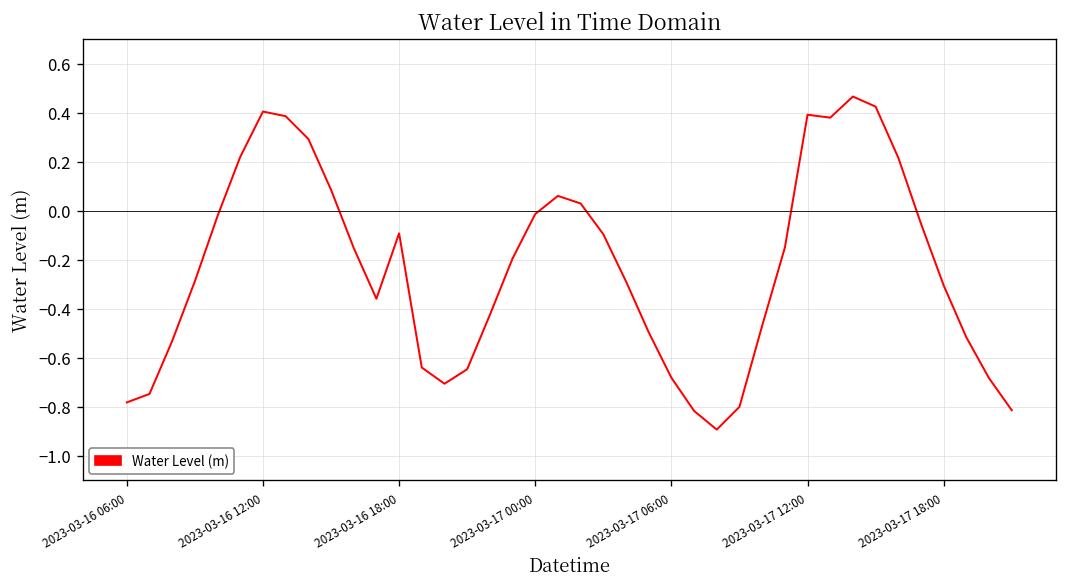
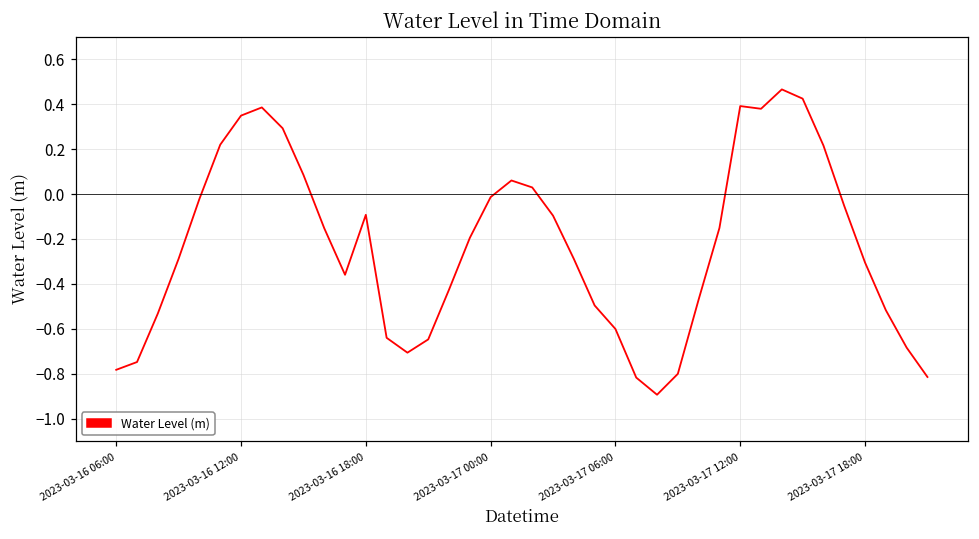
2023-03-16 12:00: 0.40 -> 0.35
2023-03-17 06:00: -0.68 -> -0.60
